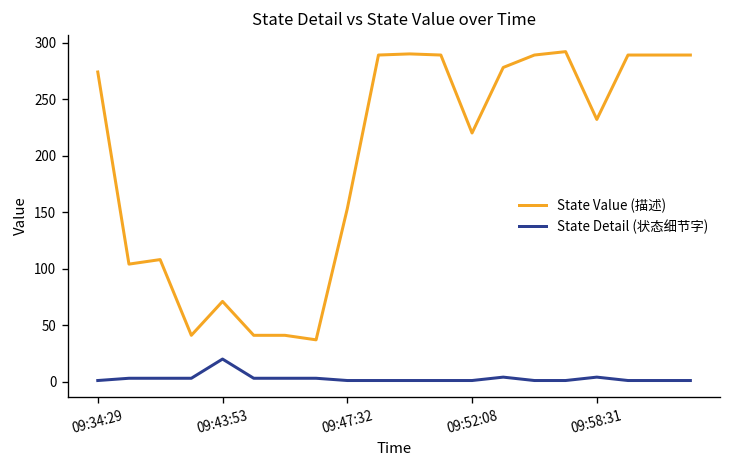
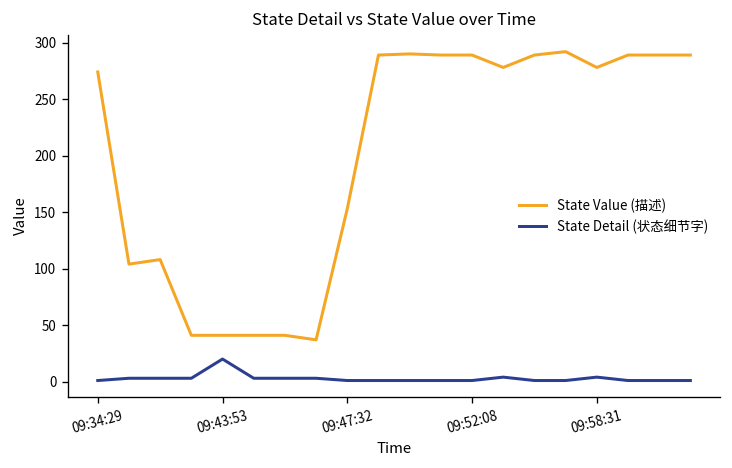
State Value (描述), 09:43:53: 70 -> 40
State Value (描述), 09:52:08: 220 -> 290
State Value (描述), 09:58:31: 230 -> 280
